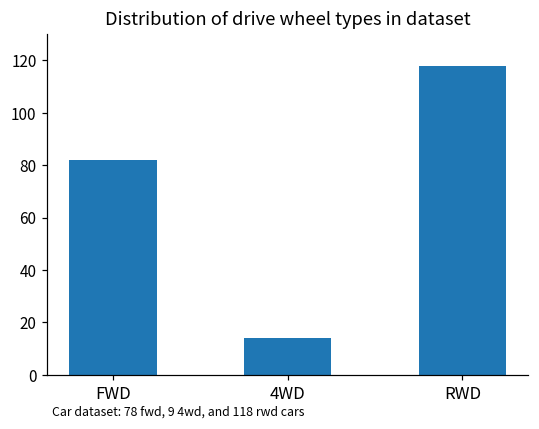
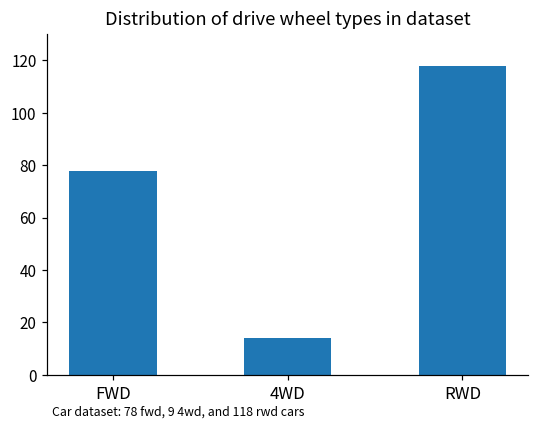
FWD: 82 -> 78
